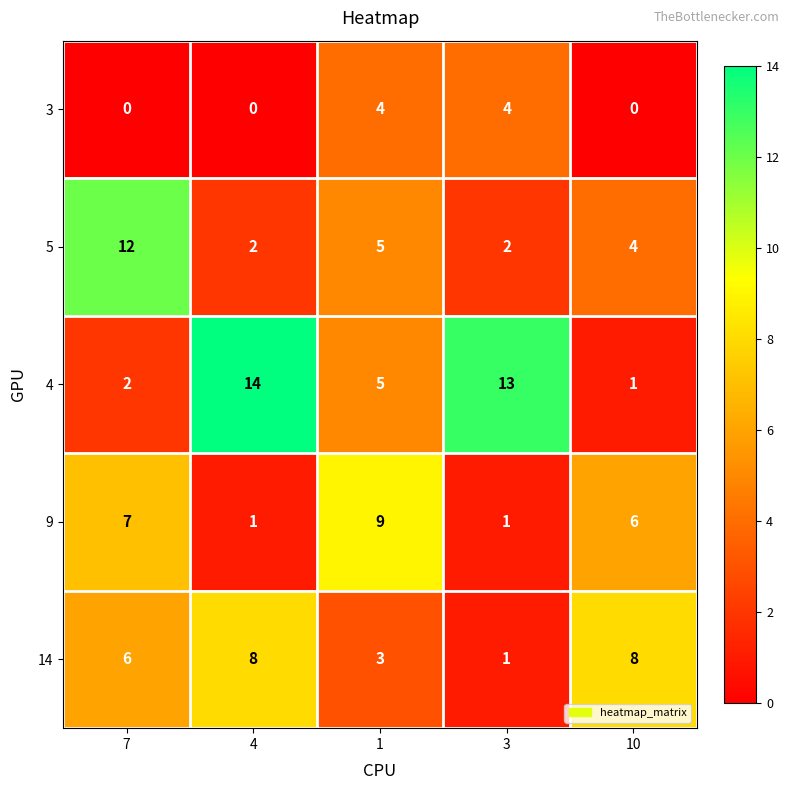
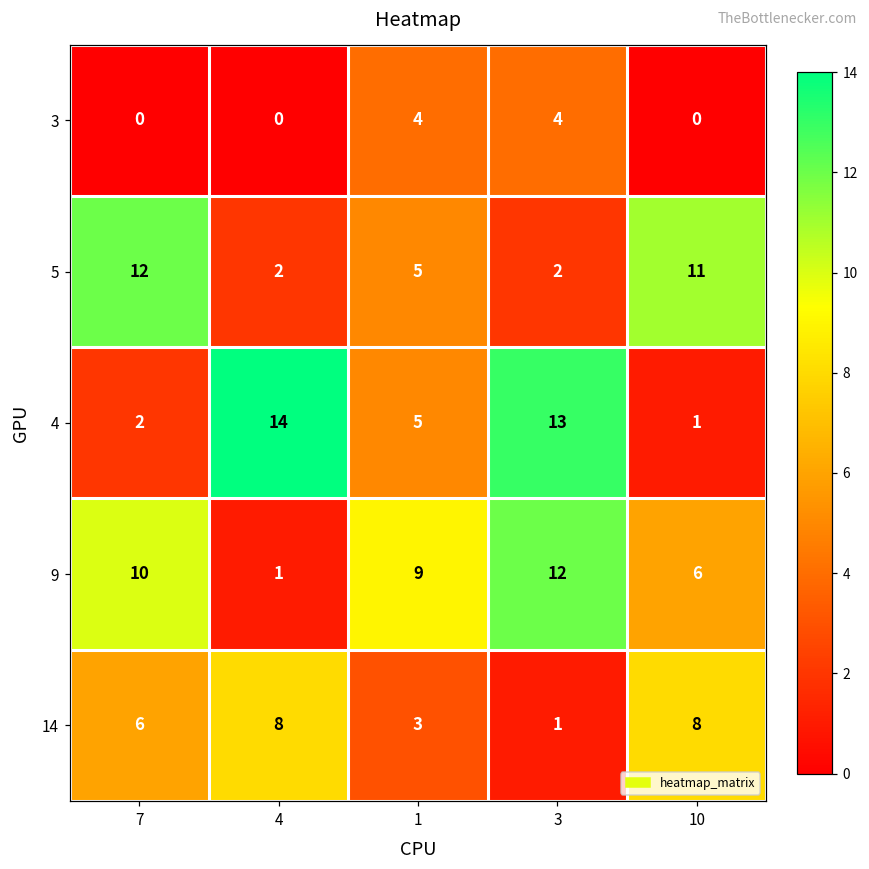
5, 10: 4 -> 11
9, 7: 7 -> 10
9, 3: 1 -> 12
